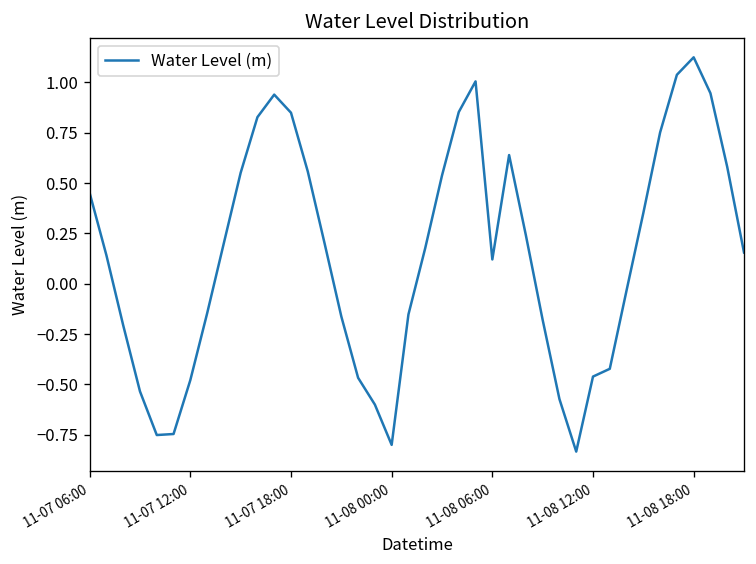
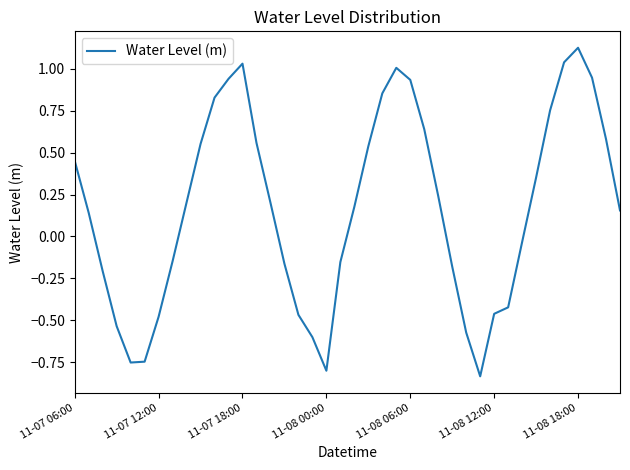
11-07 18:00: 0.85 -> 1.03
11-08 06:00: 0.12 -> 0.93
